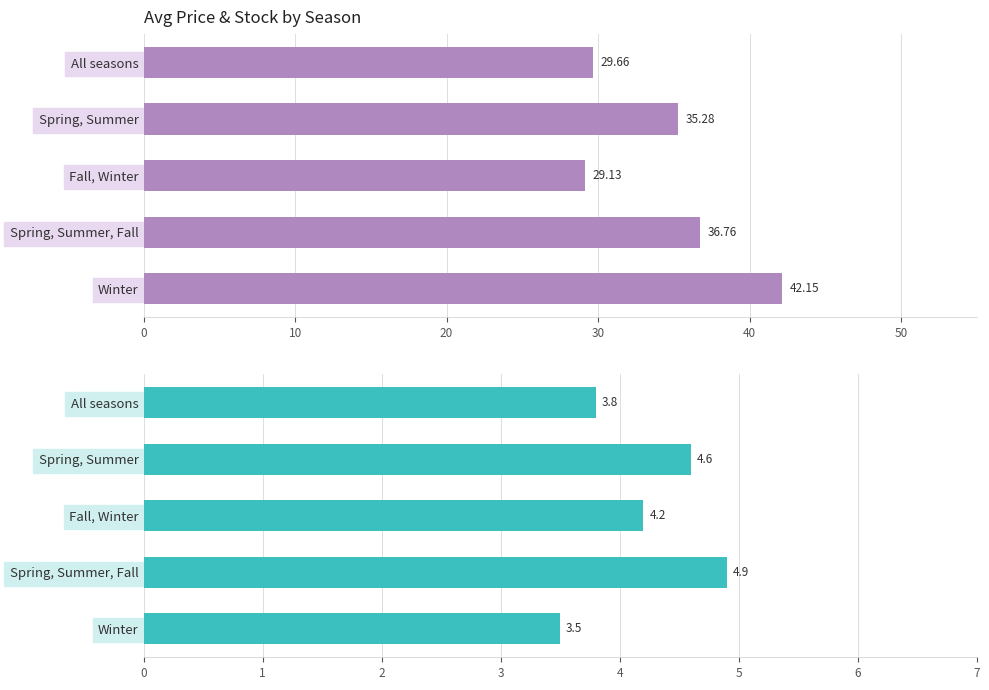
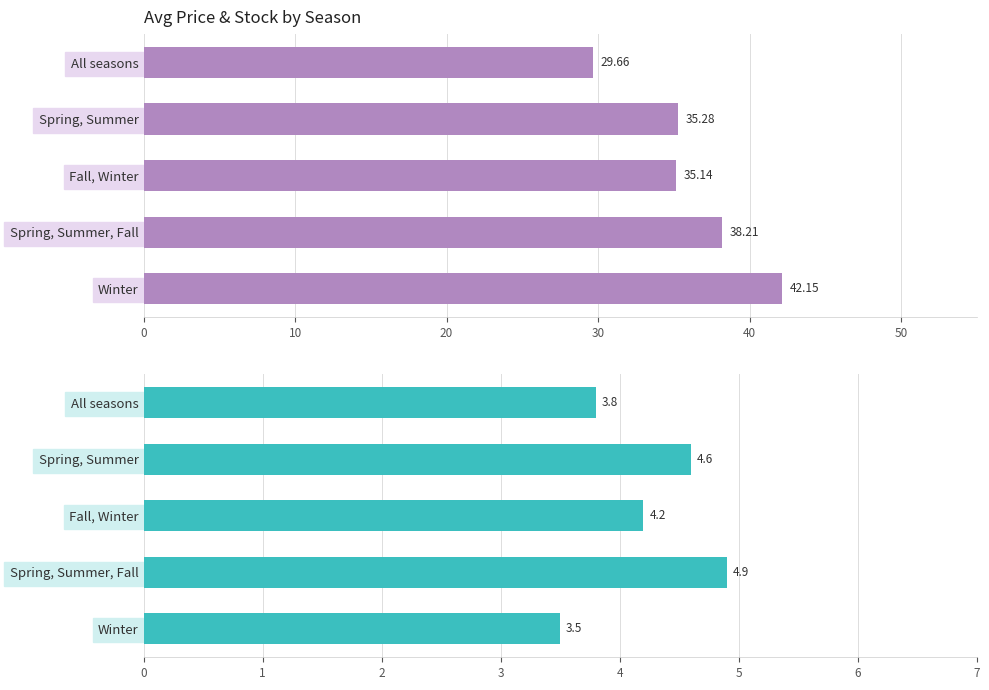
Avg Price & Stock by Season, Fall, Winter: 29.13 -> 35.14
Avg Price & Stock by Season, Spring, Summer, Fall: 36.76 -> 38.21
